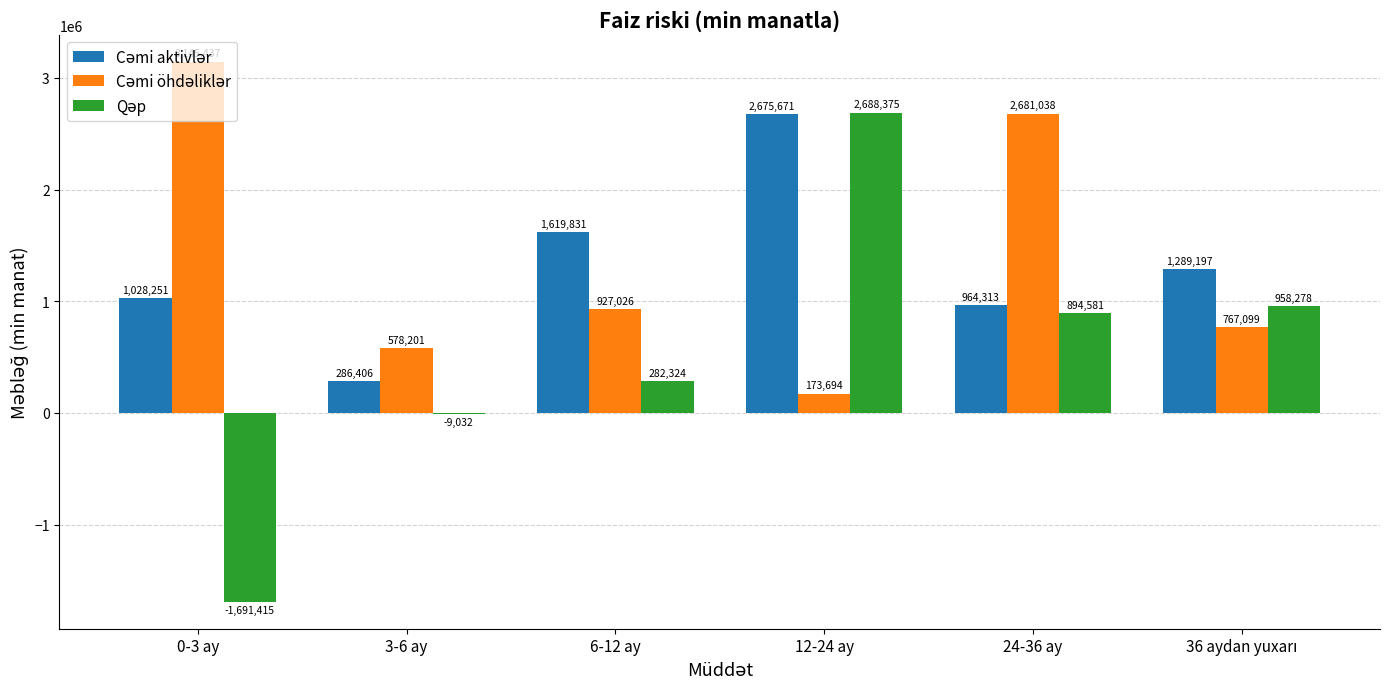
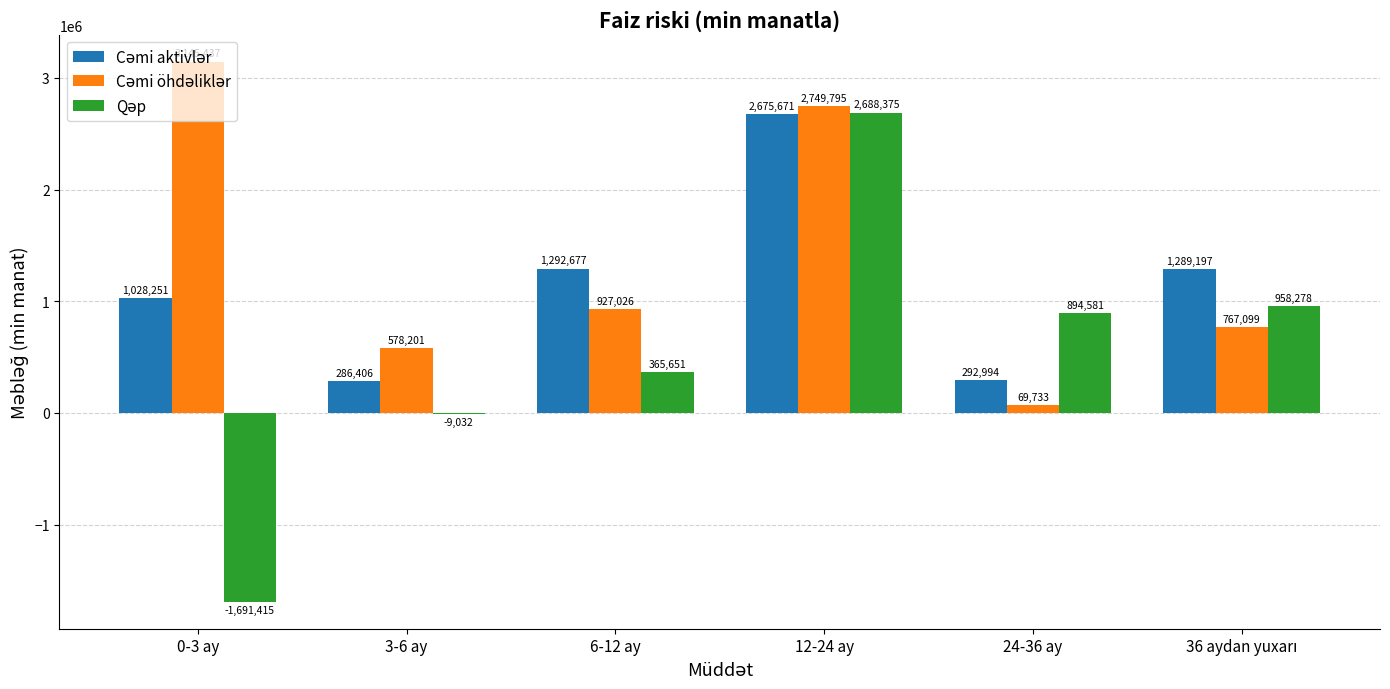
Cəmi aktivlər, 6-12 ay: 1,619,831 -> 1,292,677
Qəp, 6-12 ay: 282,324 -> 365,651
Cəmi öhdəliklər, 12-24 ay: 173,694 -> 2,749,795
Cəmi aktivlər, 24-36 ay: 964,313 -> 292,994
Cəmi öhdəliklər, 24-36 ay: 2,681,038 -> 69,733
